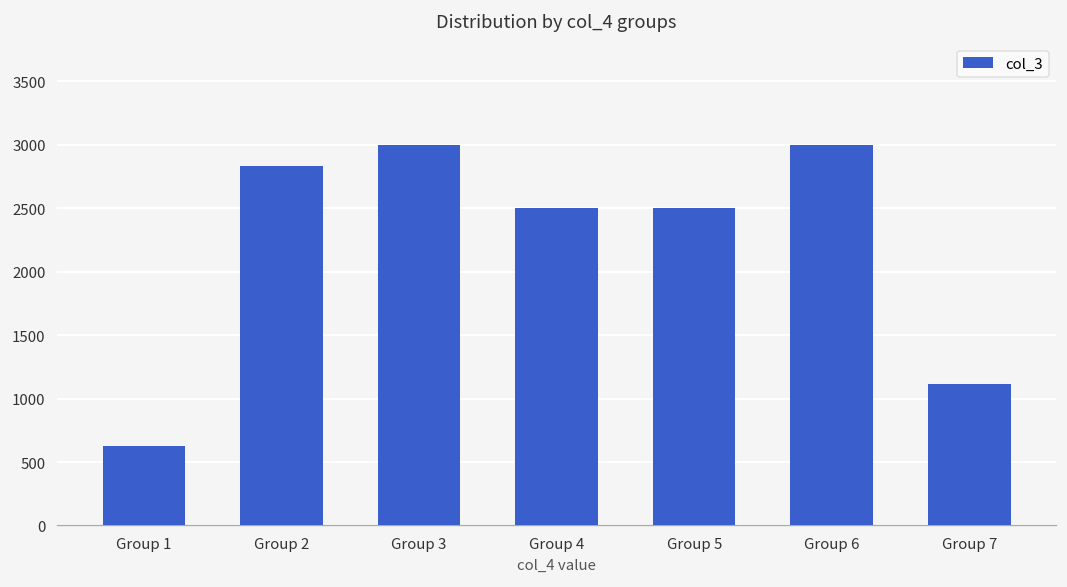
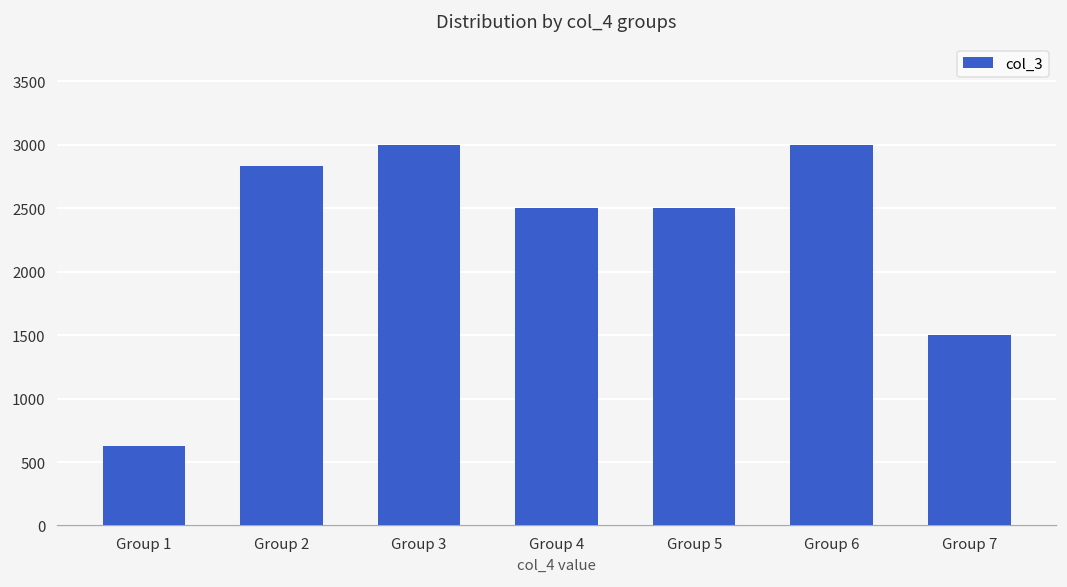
Group 7: 1110 -> 1500
